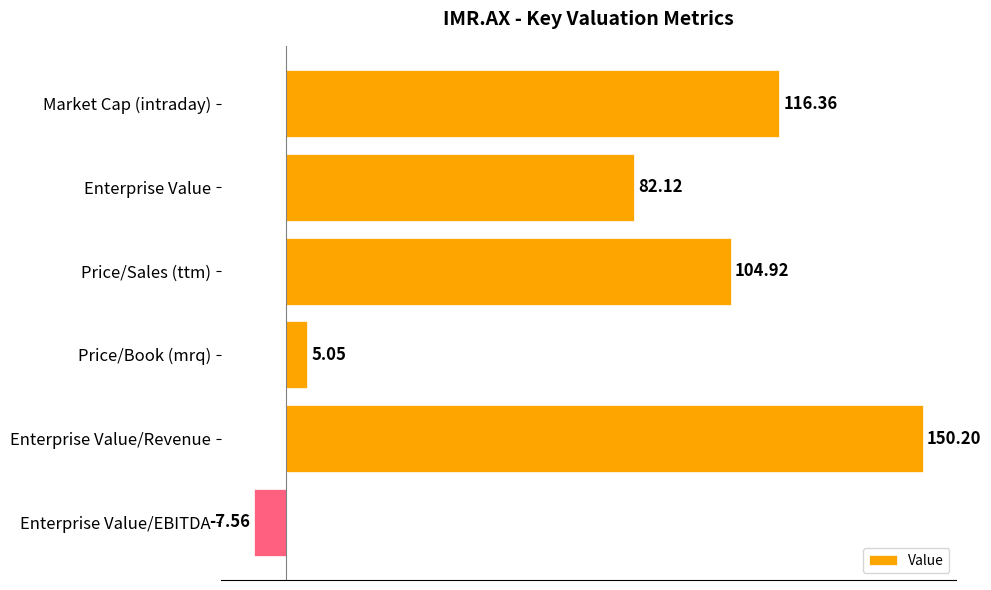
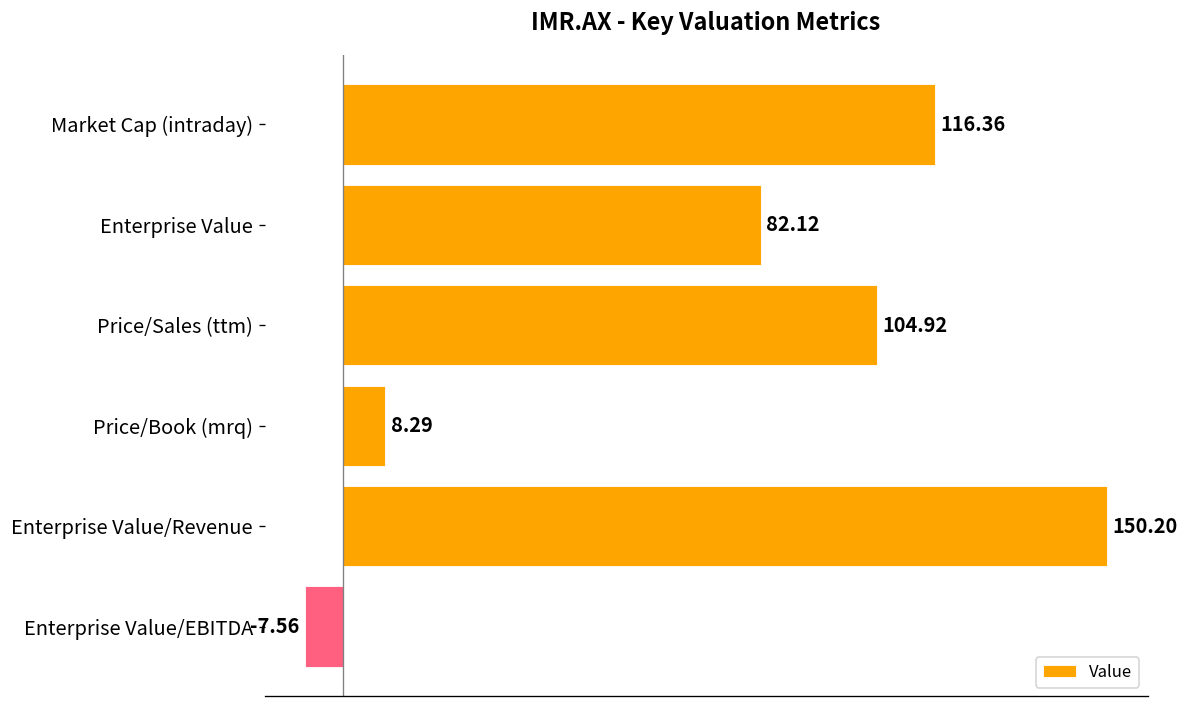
Price/Book (mrq): 5.05 -> 8.29
